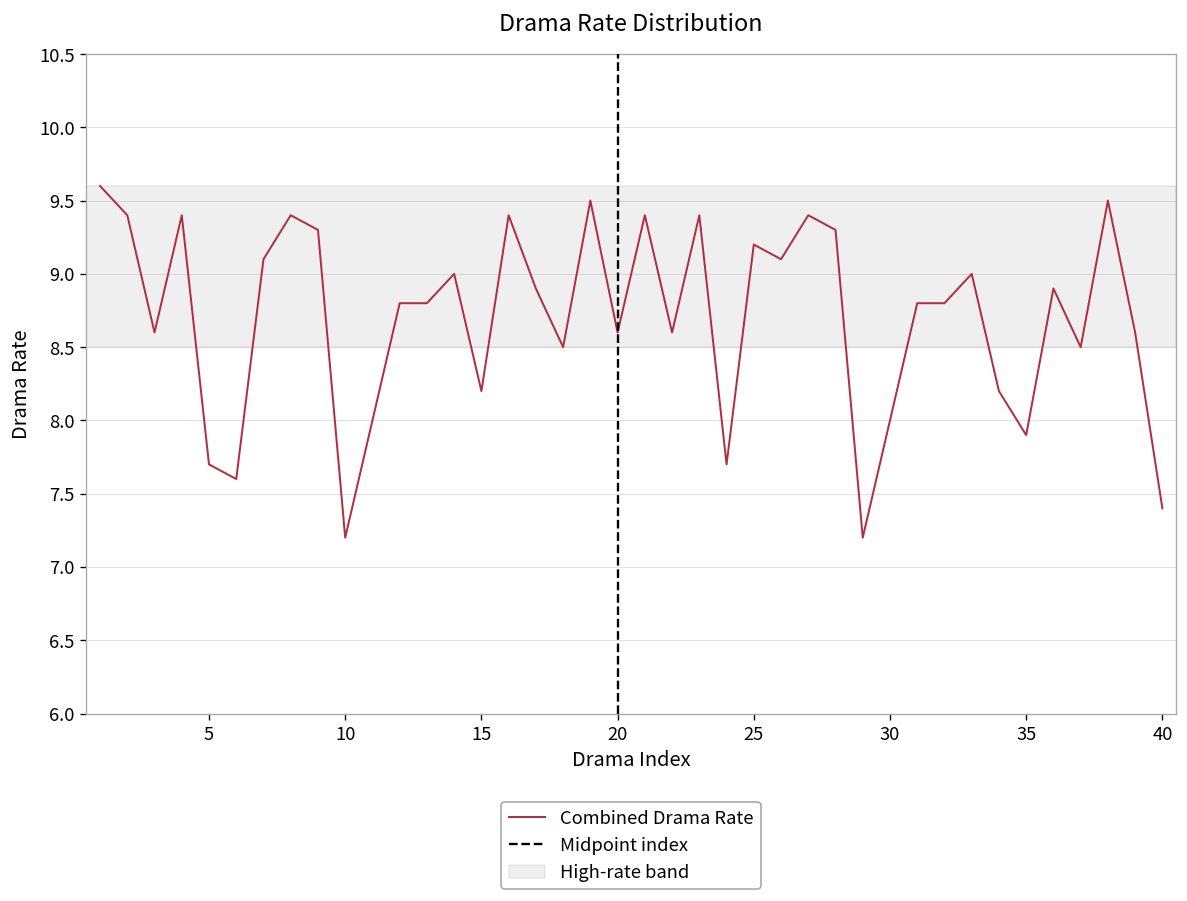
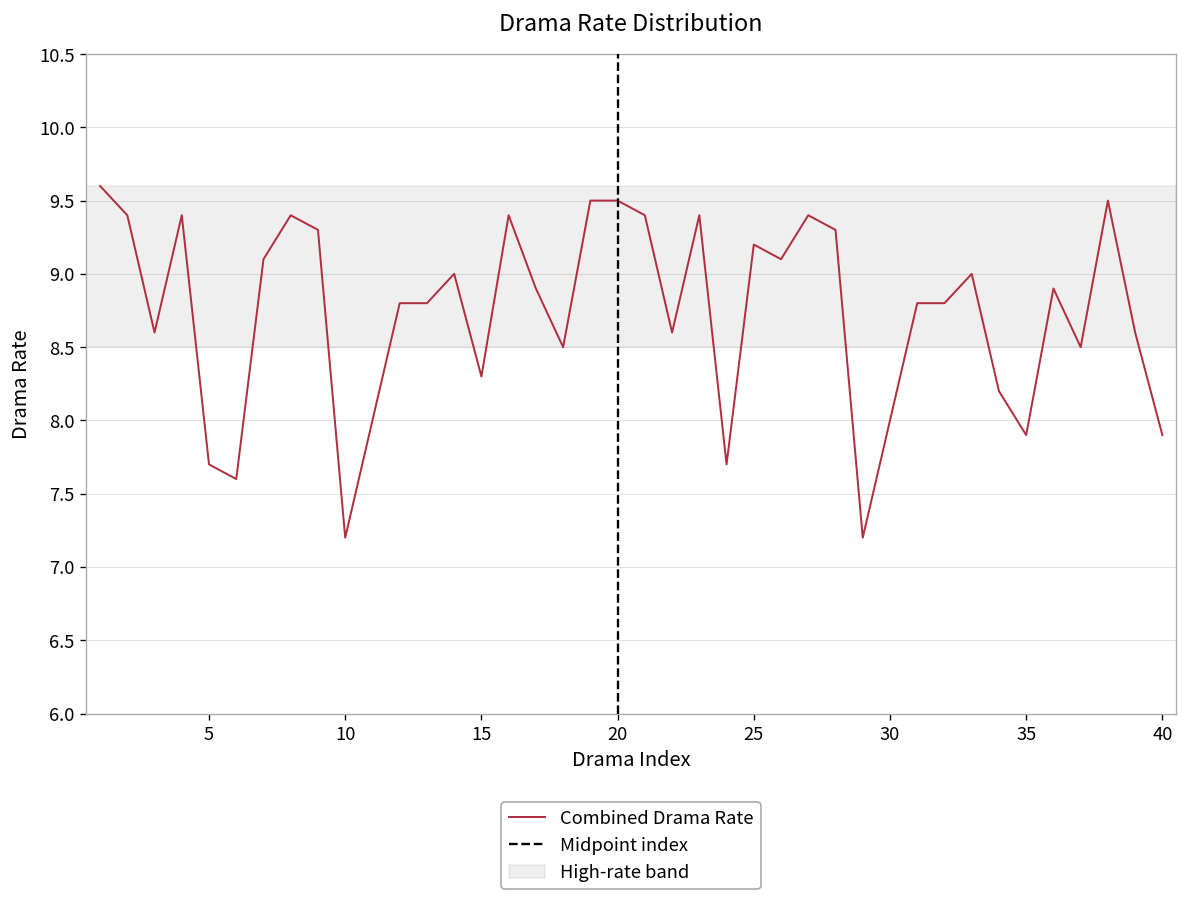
15: 8.2 -> 8.3
20: 8.6 -> 9.5
40: 7.4 -> 7.9
